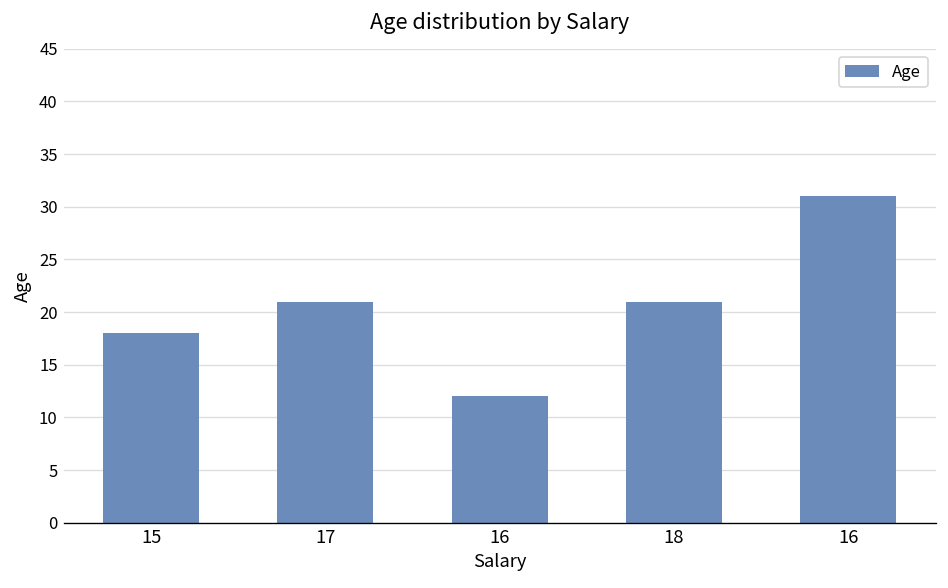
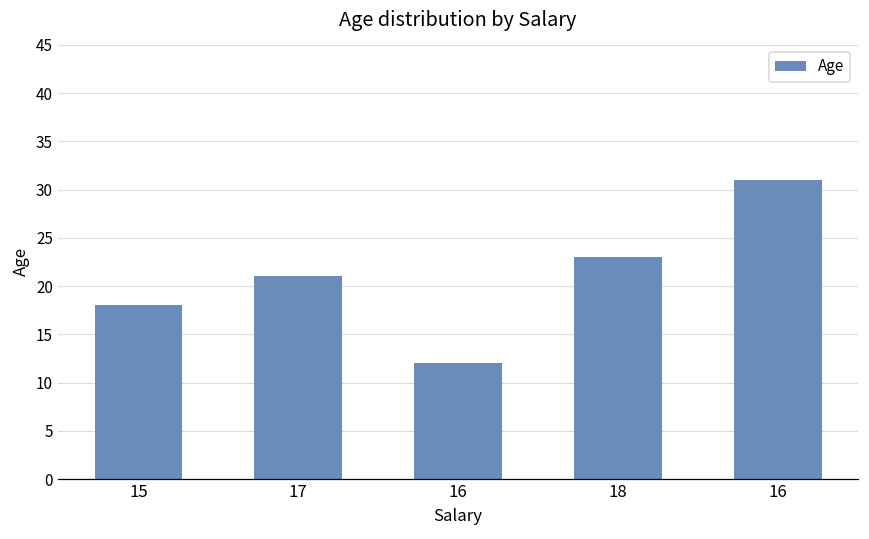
18: 21 -> 23
